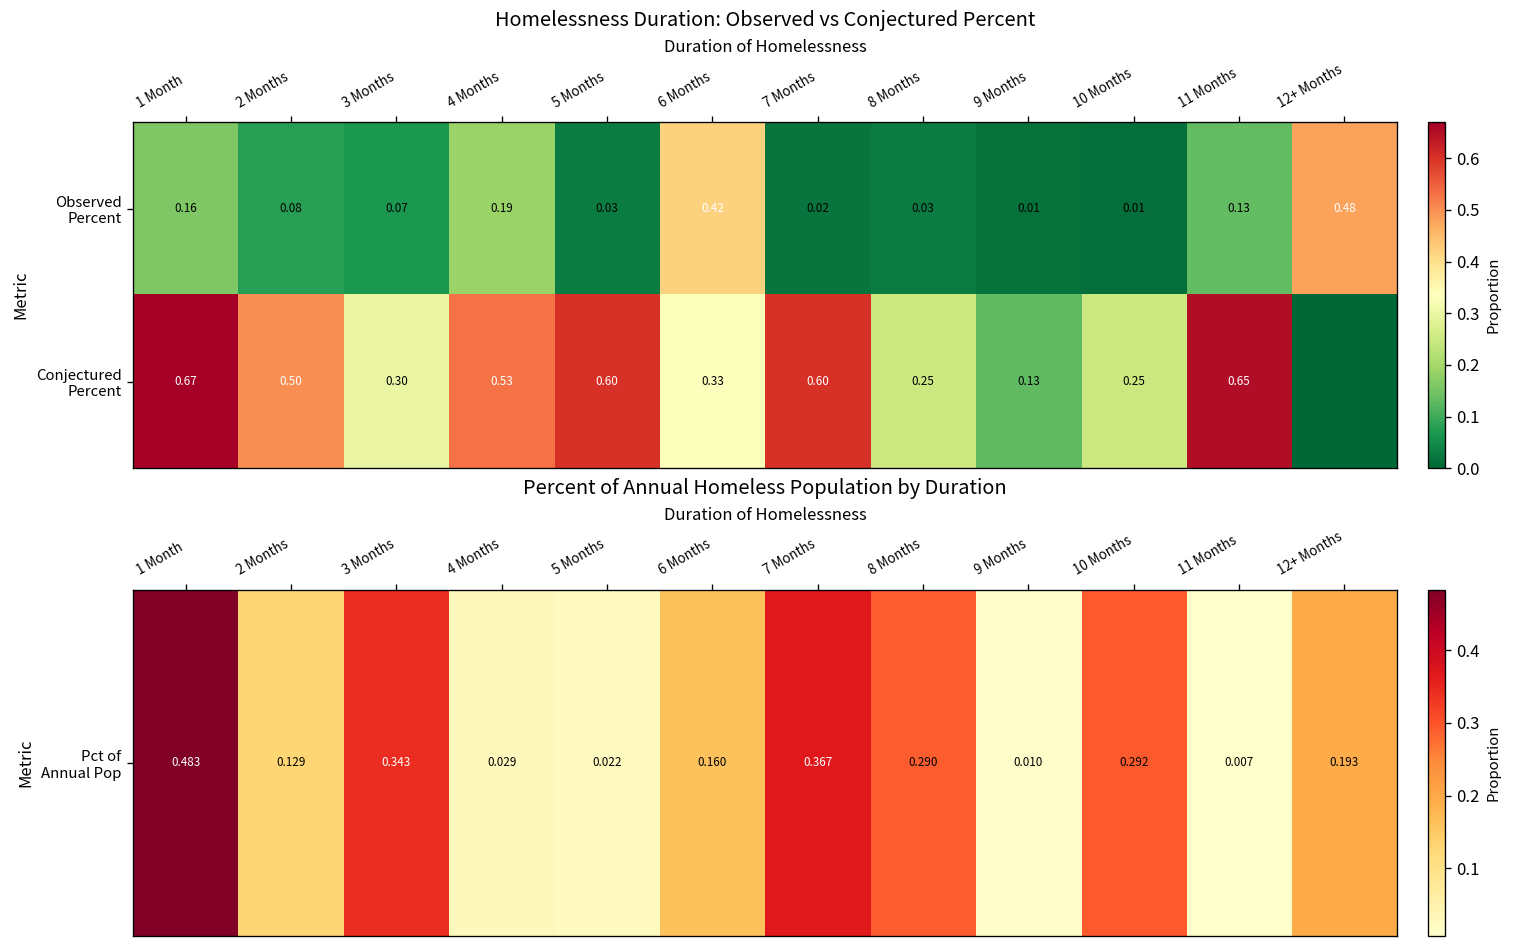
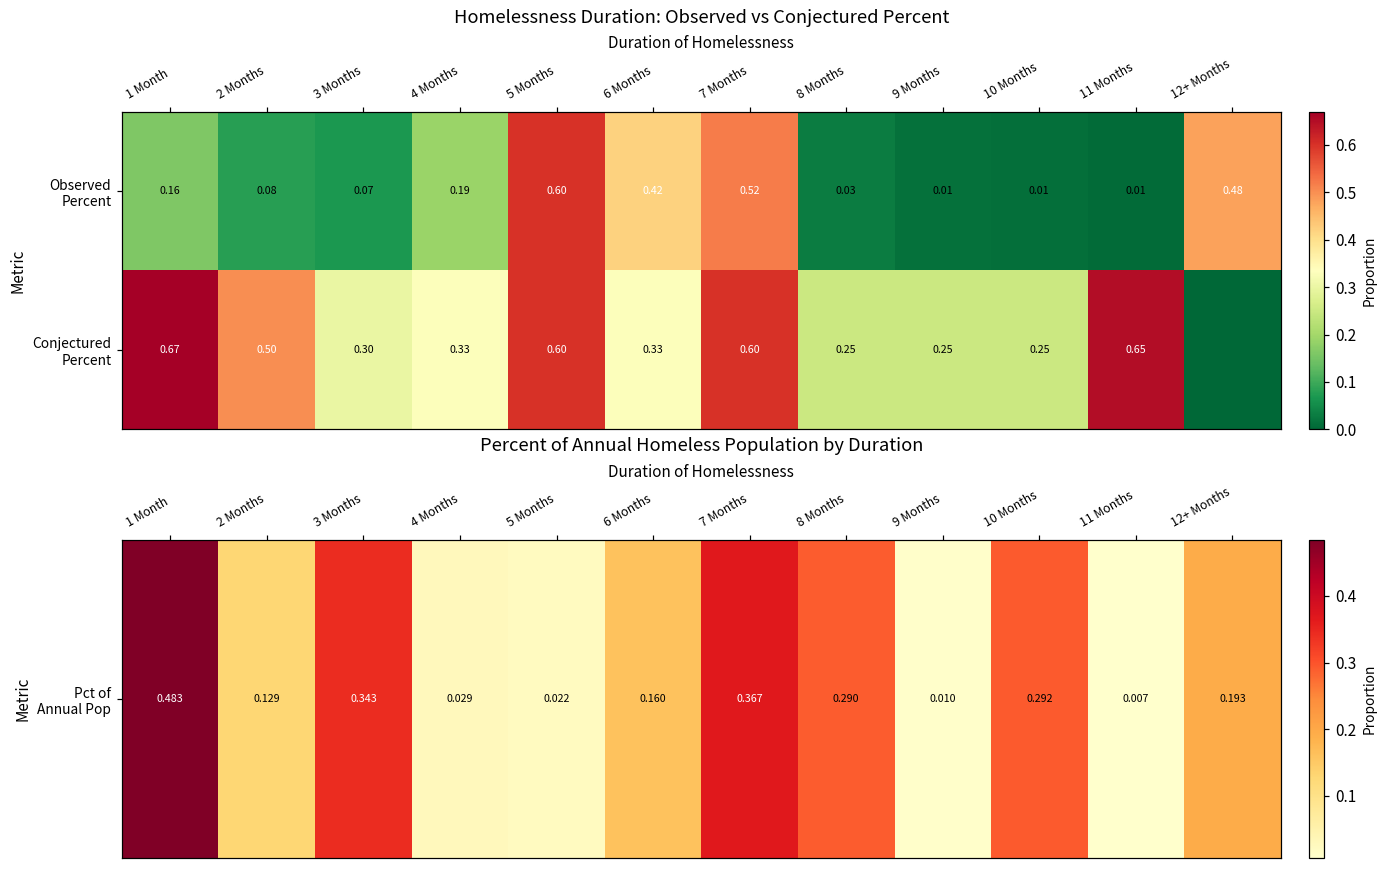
Homelessness Duration: Observed vs Conjectured Percent, Observed Percent, 5 Months: 0.03 -> 0.60
Homelessness Duration: Observed vs Conjectured Percent, Observed Percent, 7 Months: 0.02 -> 0.52
Homelessness Duration: Observed vs Conjectured Percent, Observed Percent, 11 Months: 0.13 -> 0.01
Homelessness Duration: Observed vs Conjectured Percent, Conjectured Percent, 4 Months: 0.53 -> 0.33
Homelessness Duration: Observed vs Conjectured Percent, Conjectured Percent, 9 Months: 0.13 -> 0.25
